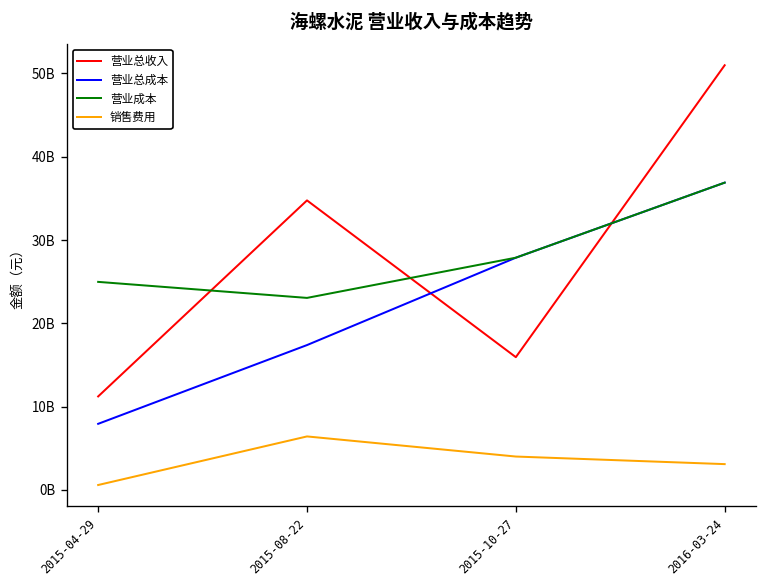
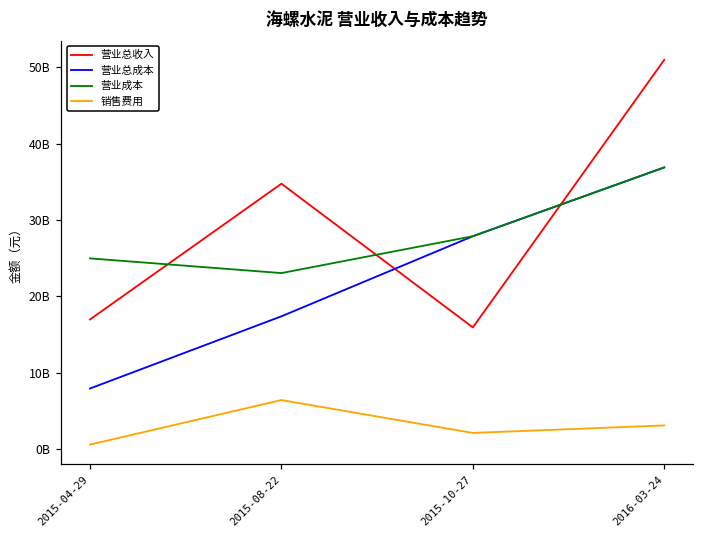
营业总收入, 2015-04-29: 11000000000 -> 17000000000
销售费用, 2015-10-27: 4000000000 -> 2000000000
